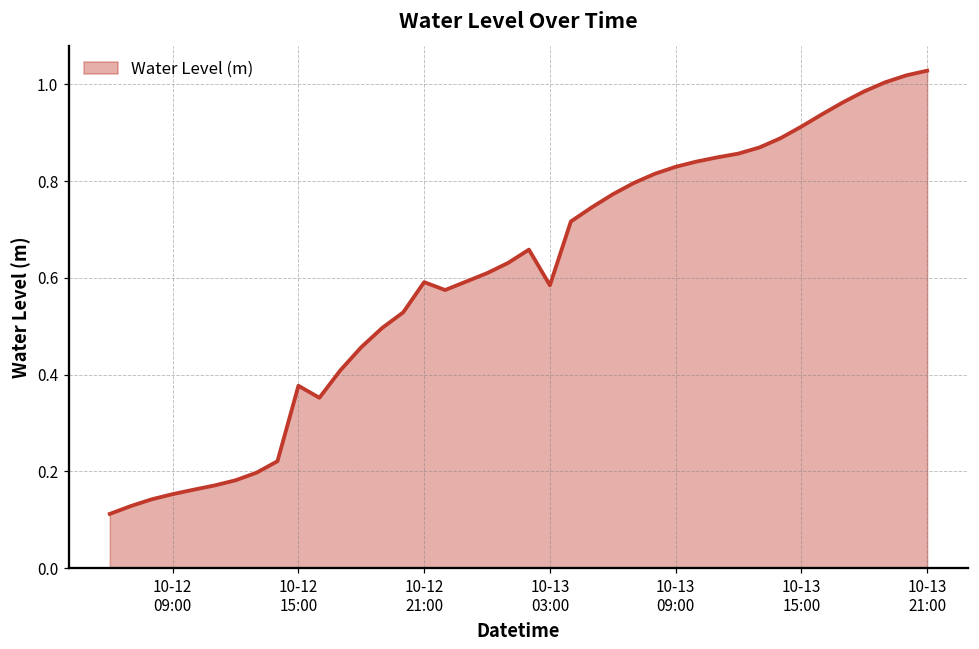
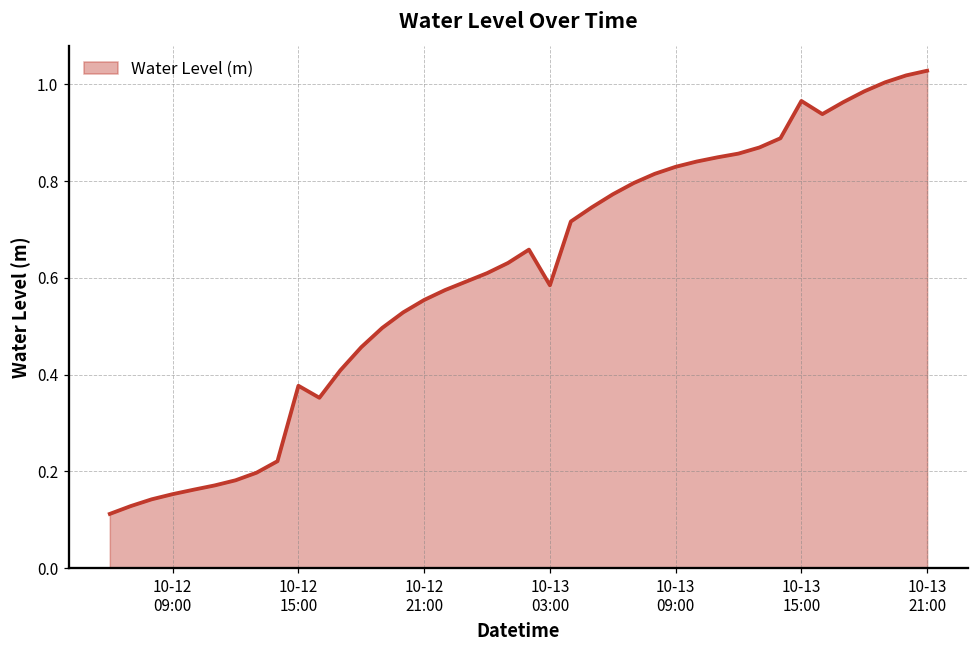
10-12 21:00: 0.59 -> 0.55
10-13 15:00: 0.91 -> 0.97
